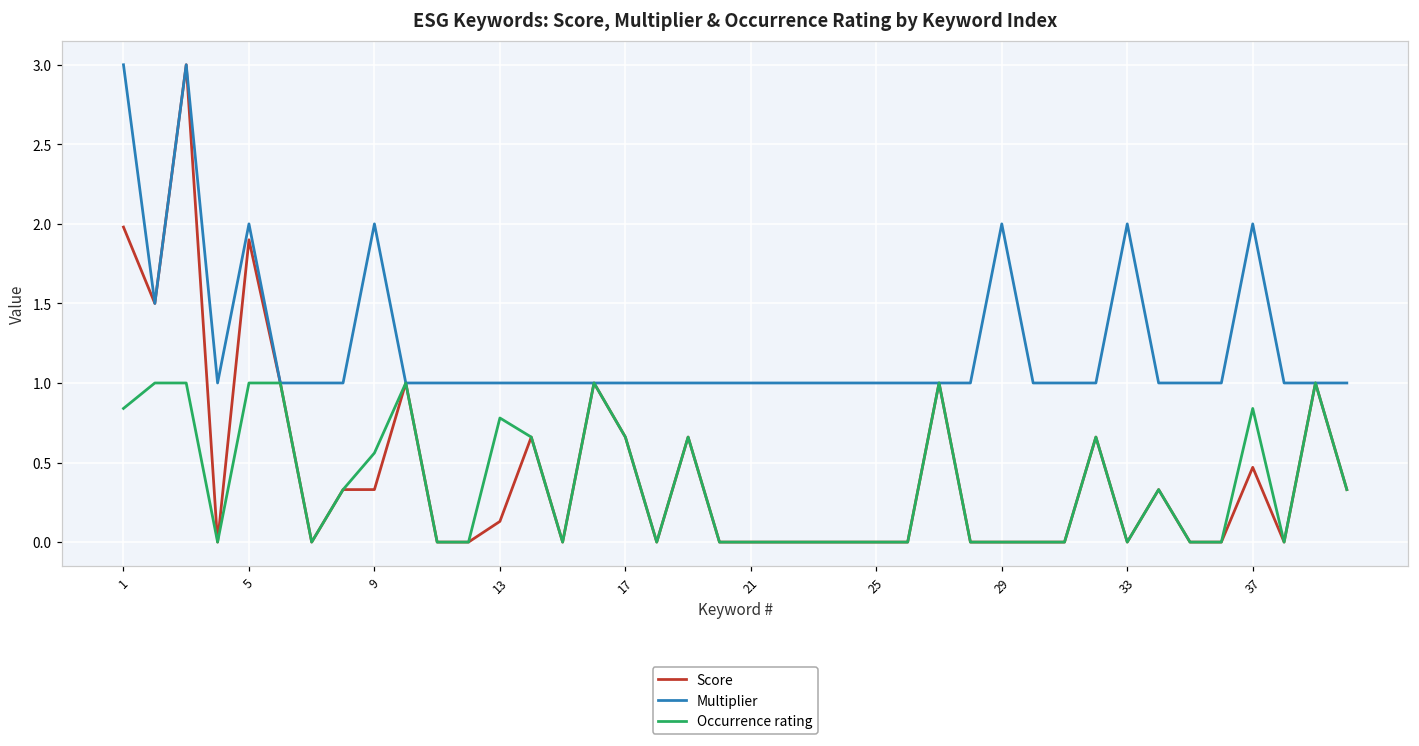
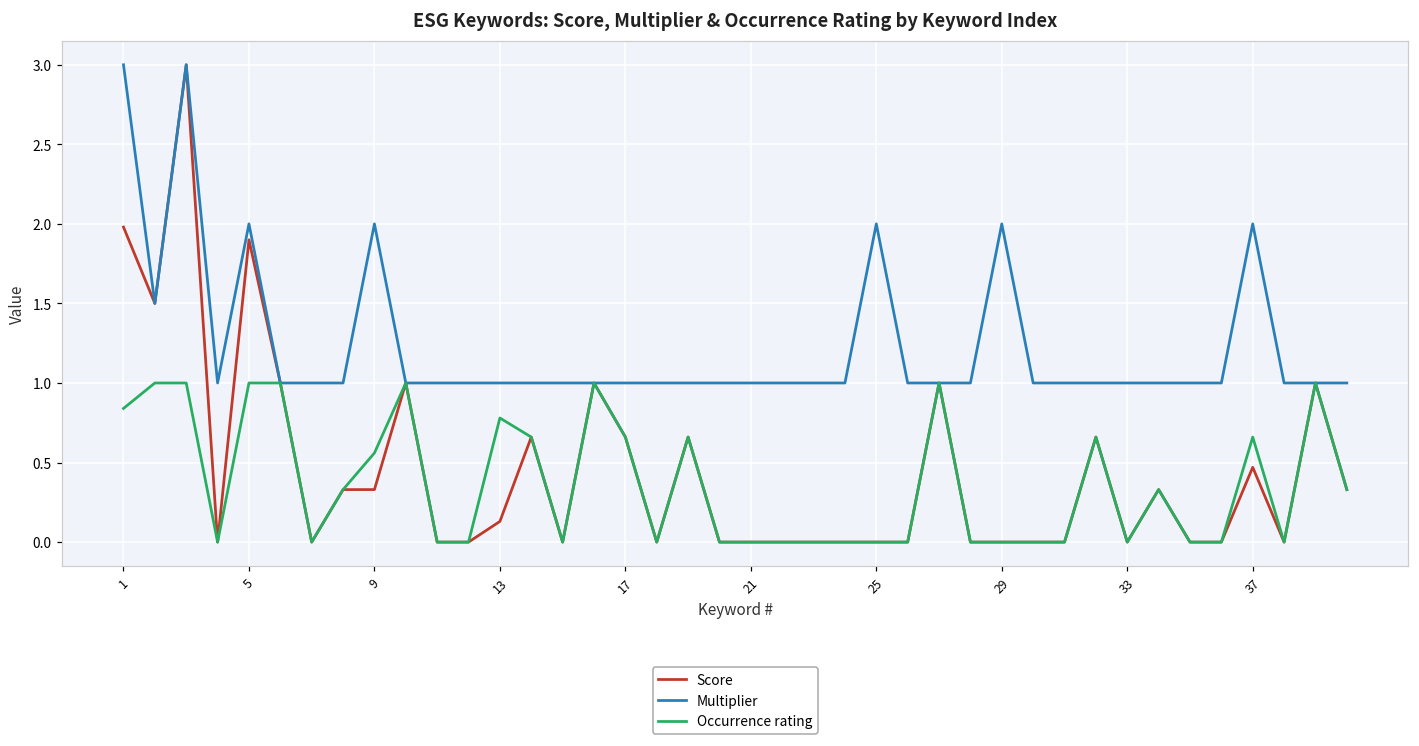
Multiplier, 25: 1 -> 2
Multiplier, 33: 2 -> 1
Occurrence rating, 37: 0.84 -> 0.66
